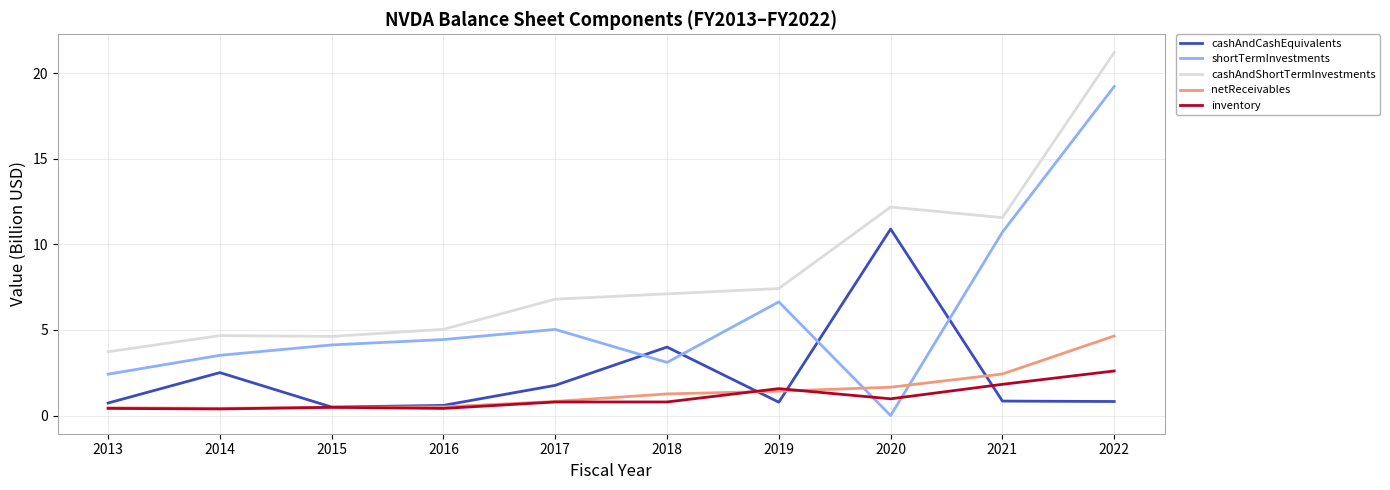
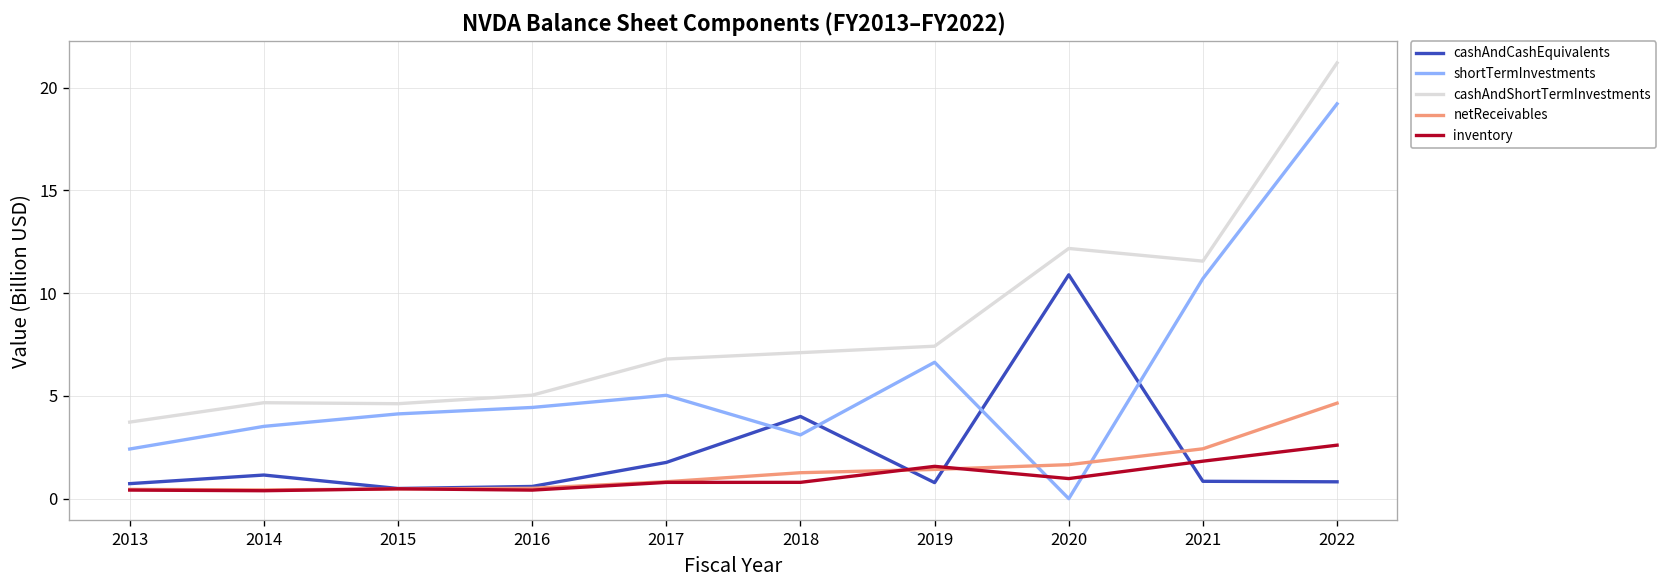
cashAndCashEquivalents, 2014: 2.5 -> 1.2
